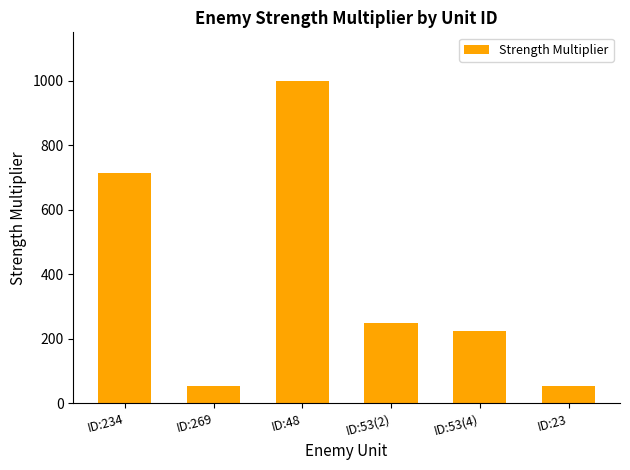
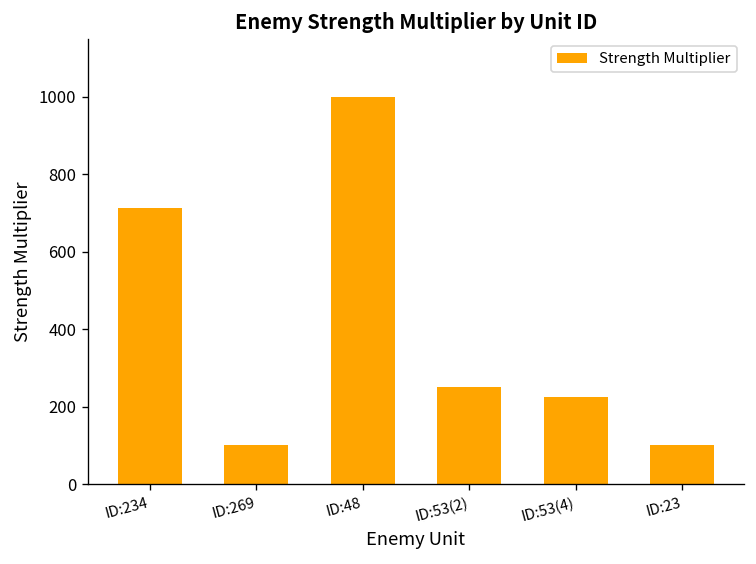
ID:269: 50 -> 100
ID:23: 50 -> 100
